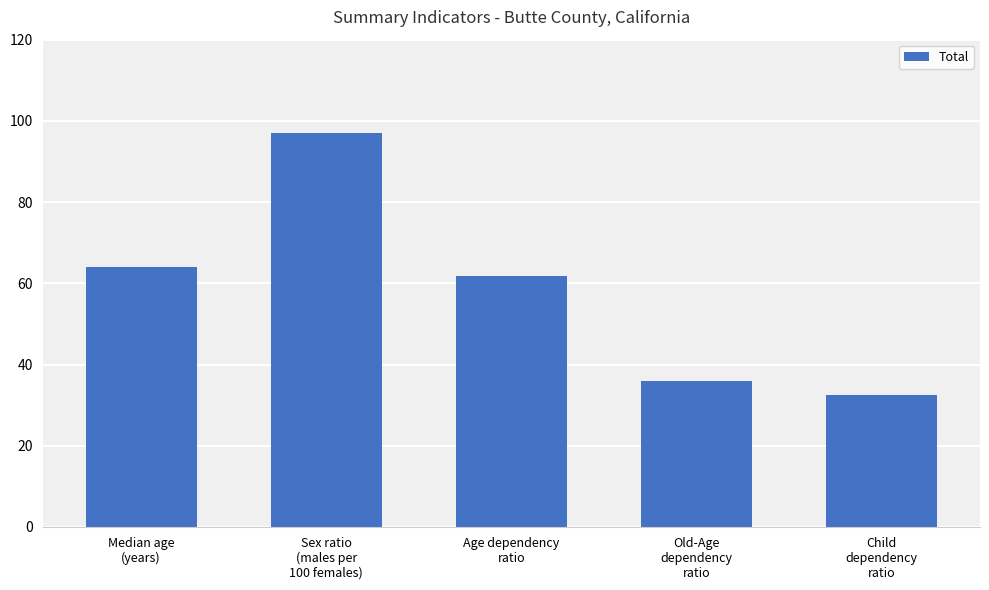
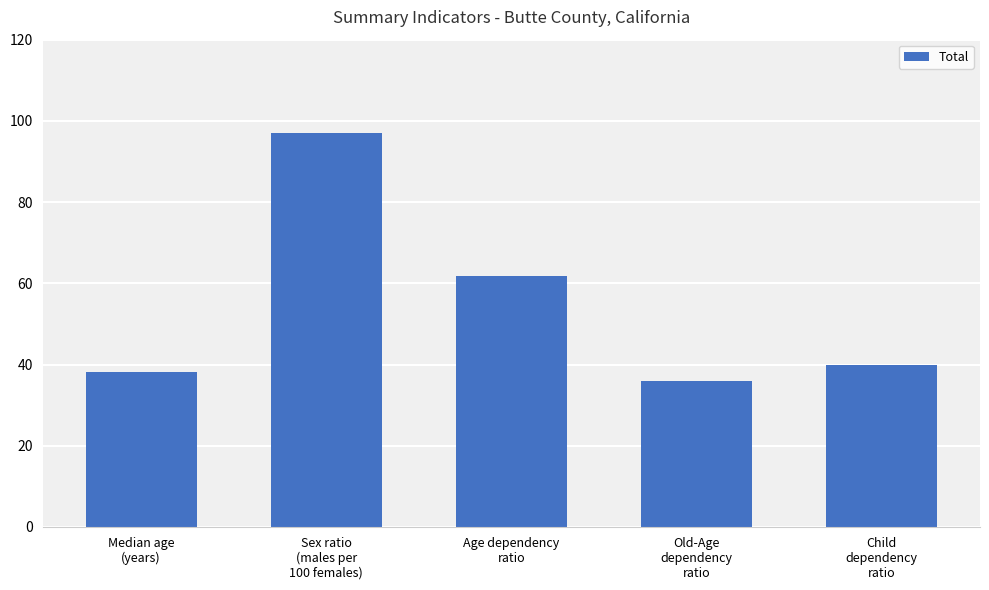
Median age (years): 64 -> 38
Child dependency ratio: 33 -> 40
